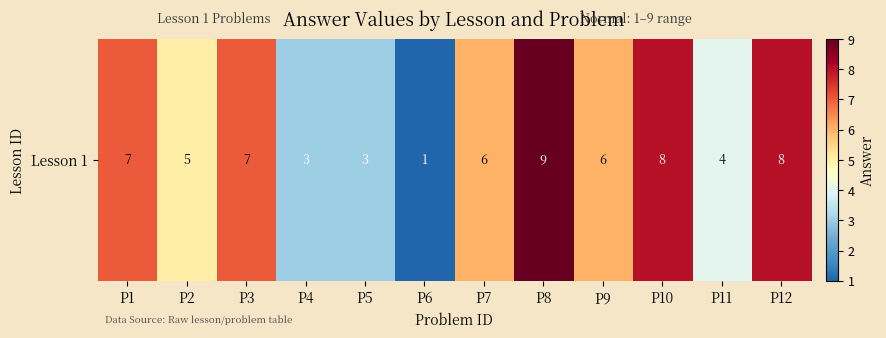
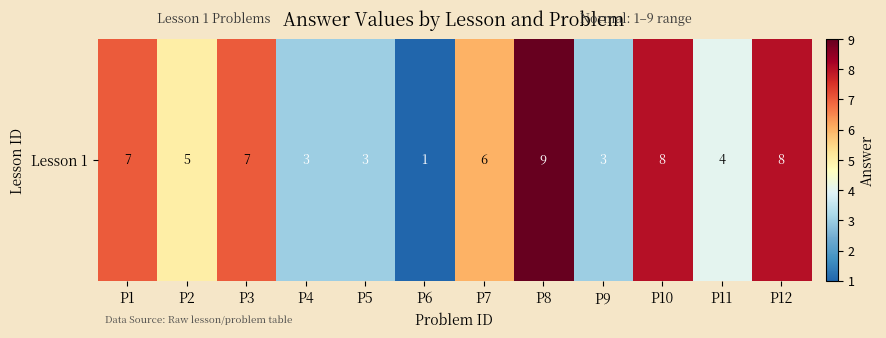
Lesson 1, P9: 6 -> 3
